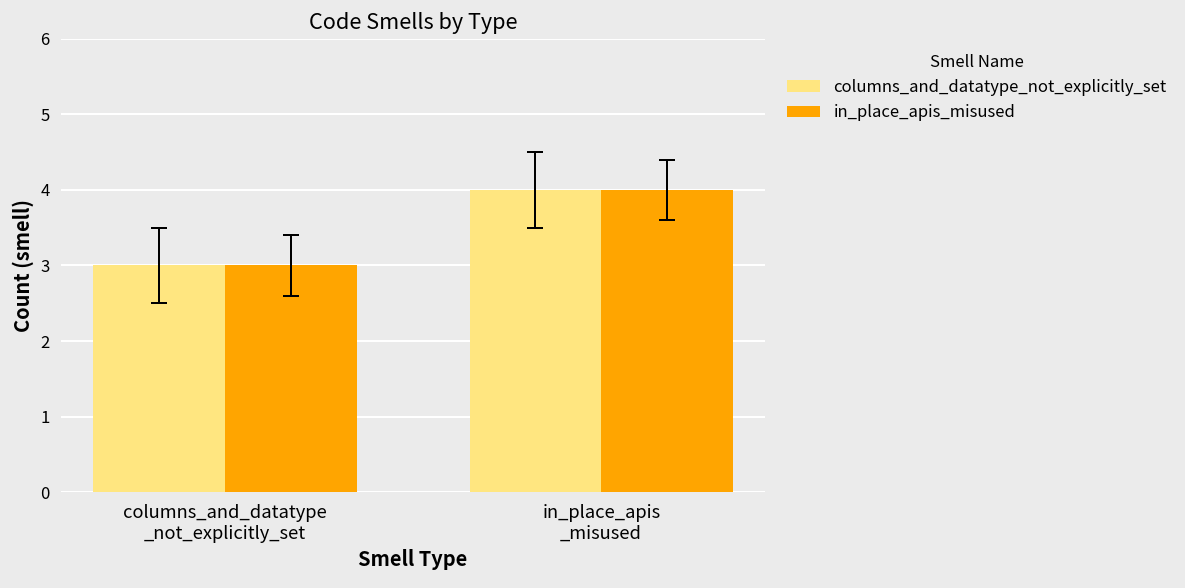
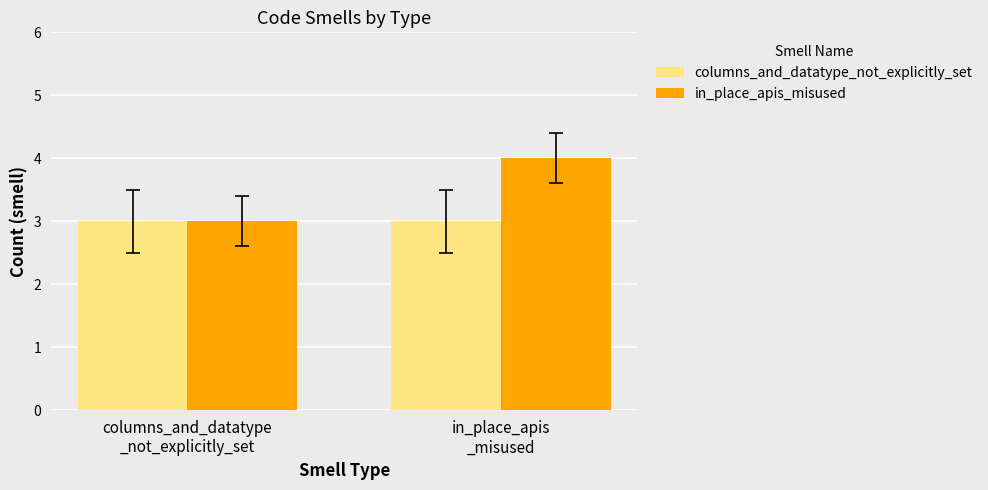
columns_and_datatype_not_explicitly_set, in_place_apis _misused: 4 -> 3
